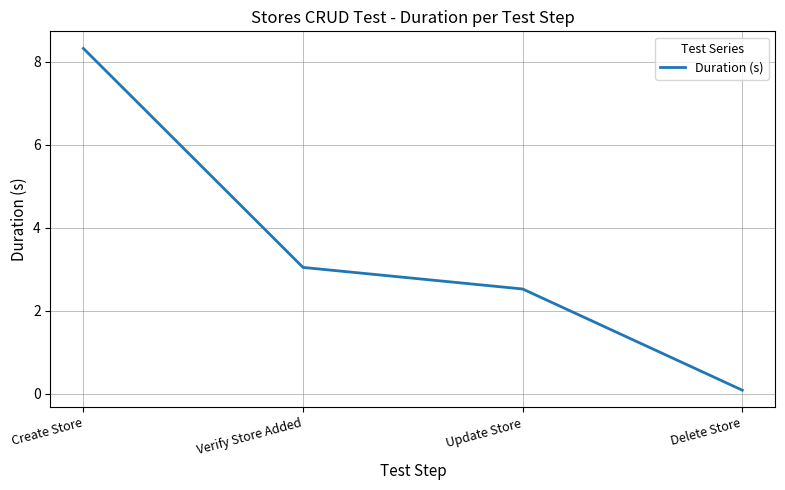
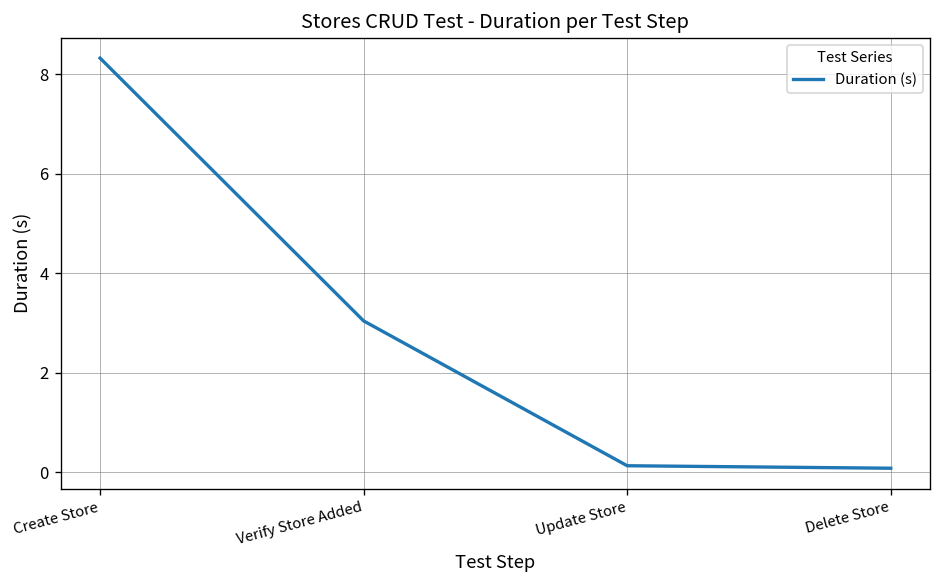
Update Store: 2.5 -> 0.1
